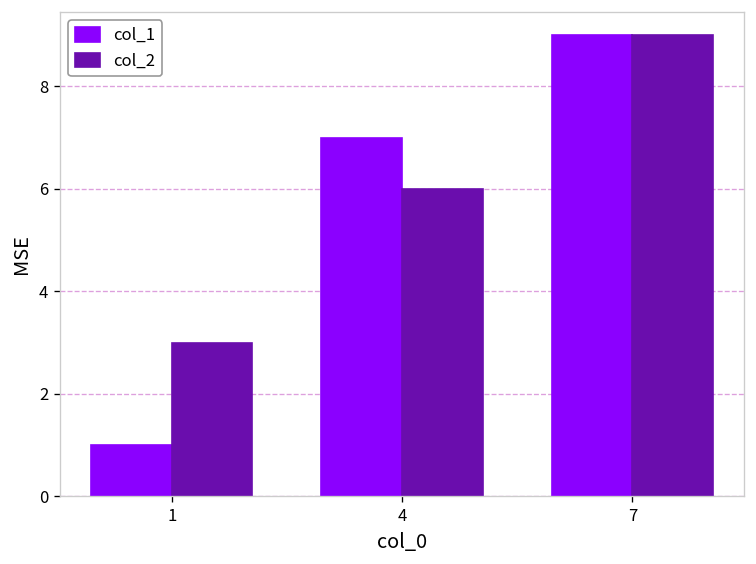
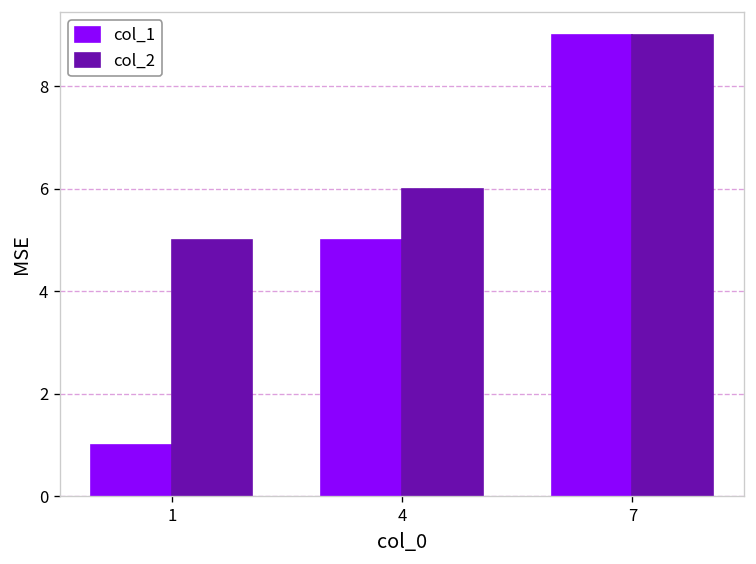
col_2, 1: 3 -> 5
col_1, 4: 7 -> 5
